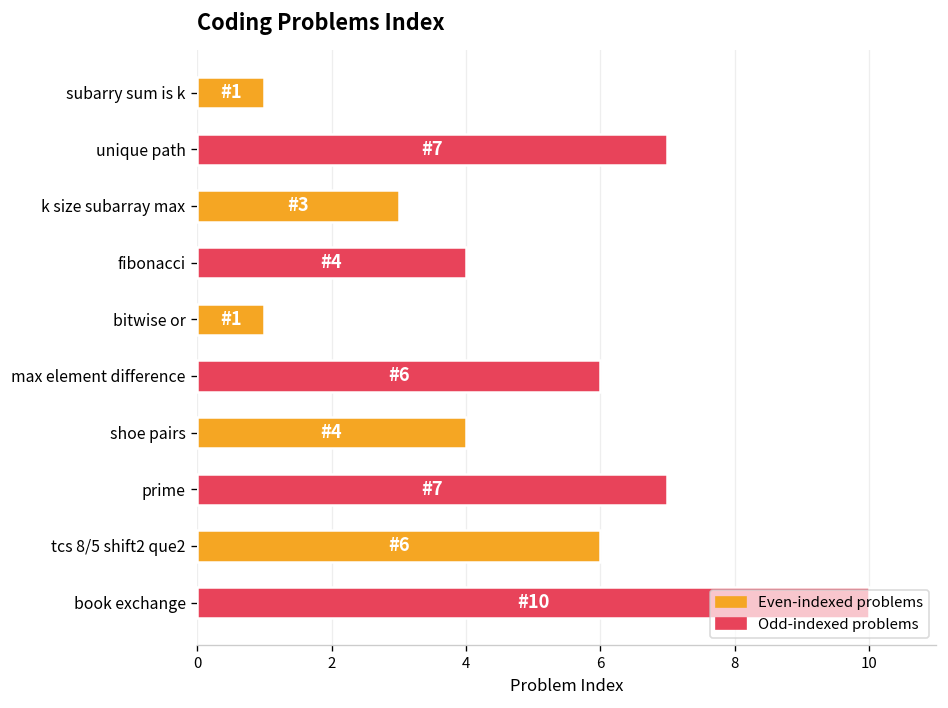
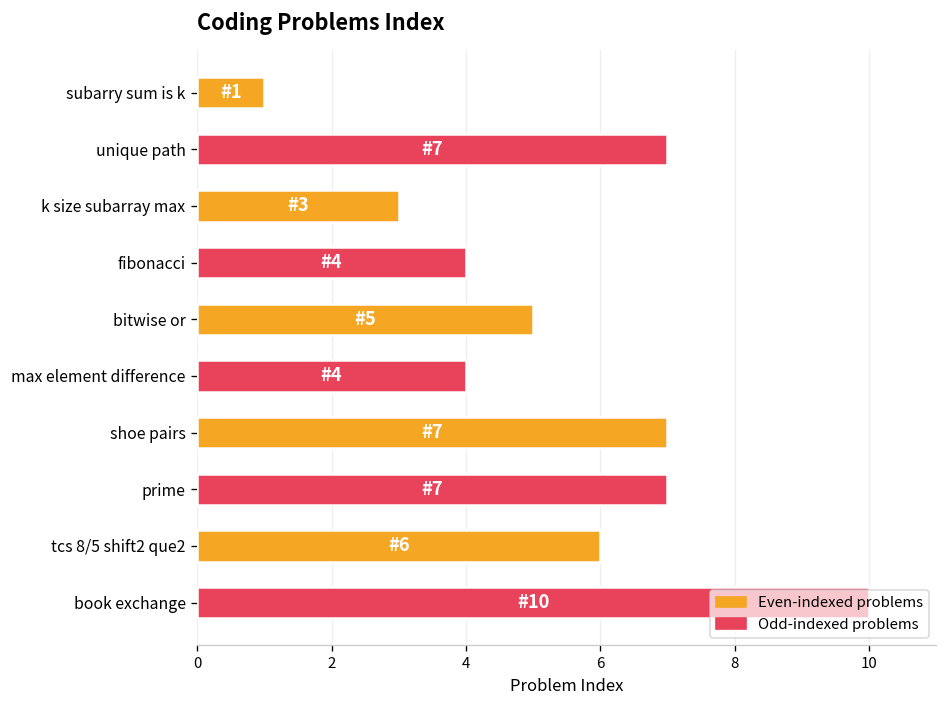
bitwise or: 1 -> 5
max element difference: 6 -> 4
shoe pairs: 4 -> 7
